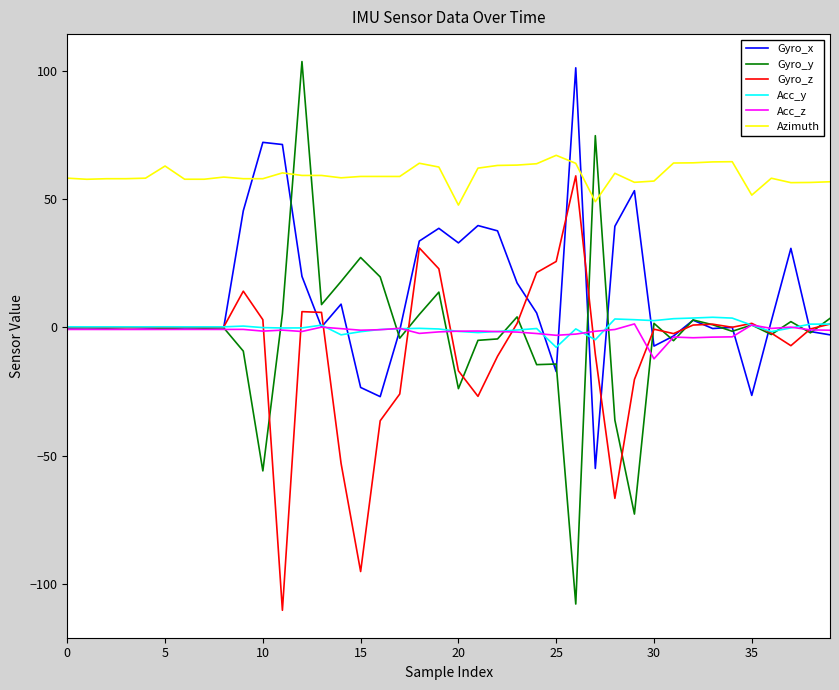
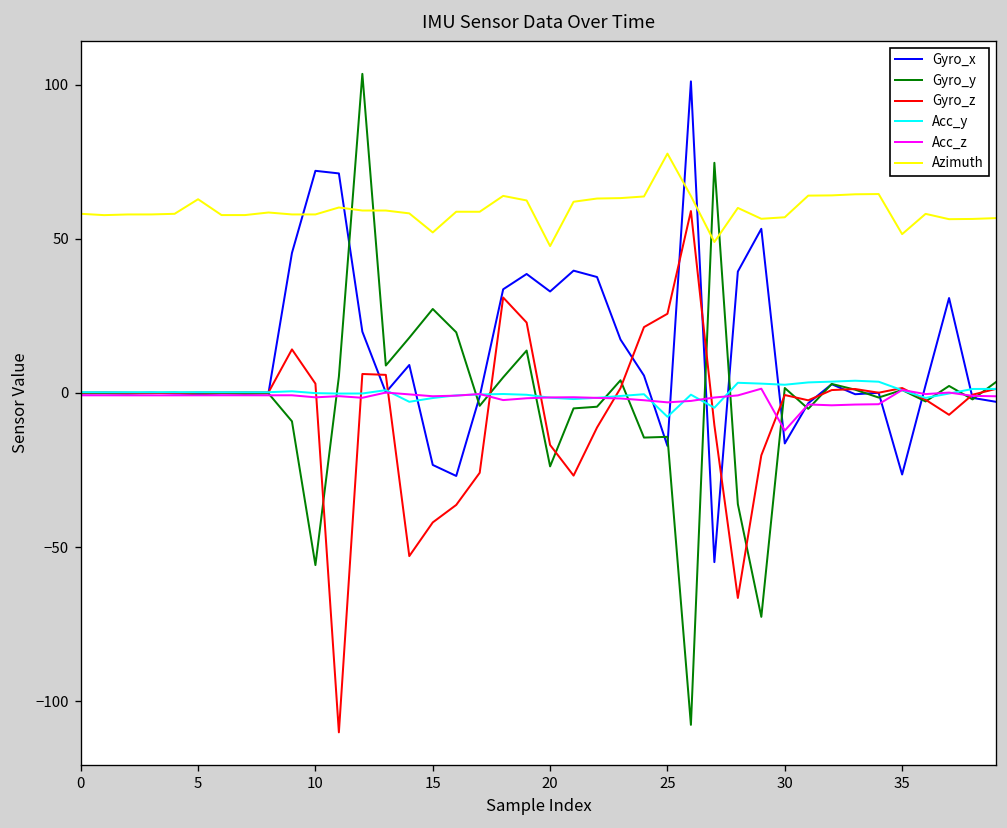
Gyro_z, 15: -95 -> -42
Azimuth, 15: 59 -> 52
Azimuth, 25: 67 -> 78
Gyro_x, 30: -7 -> -16
